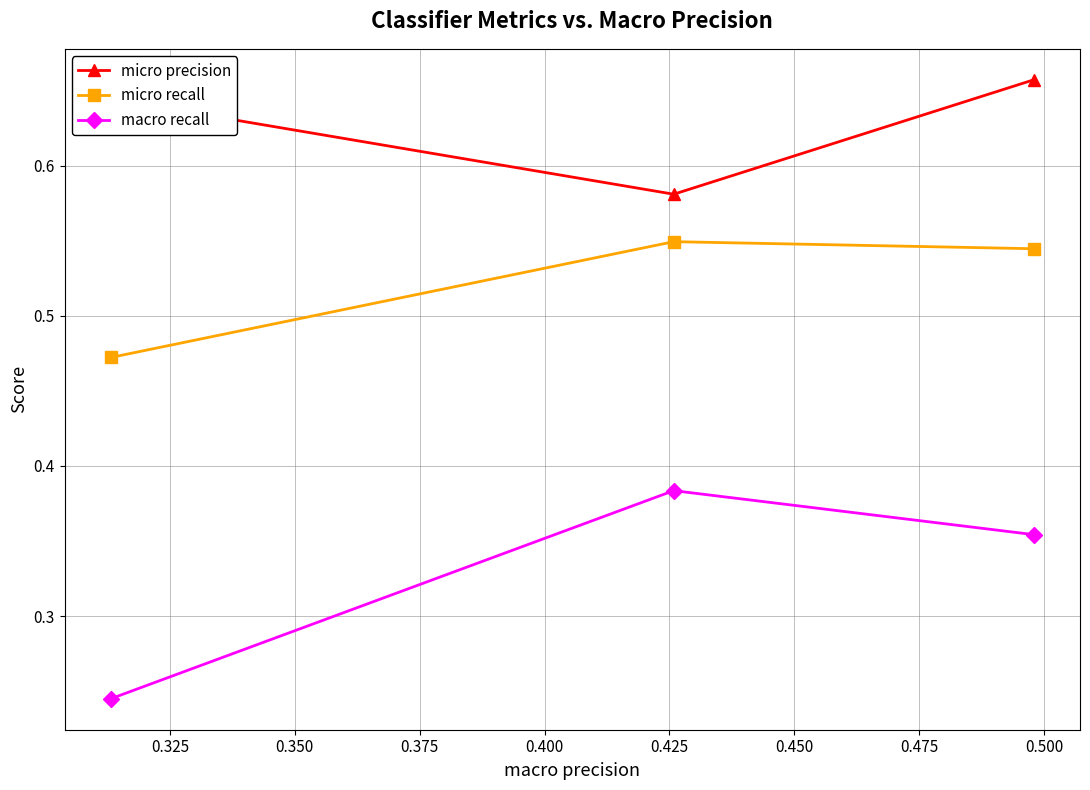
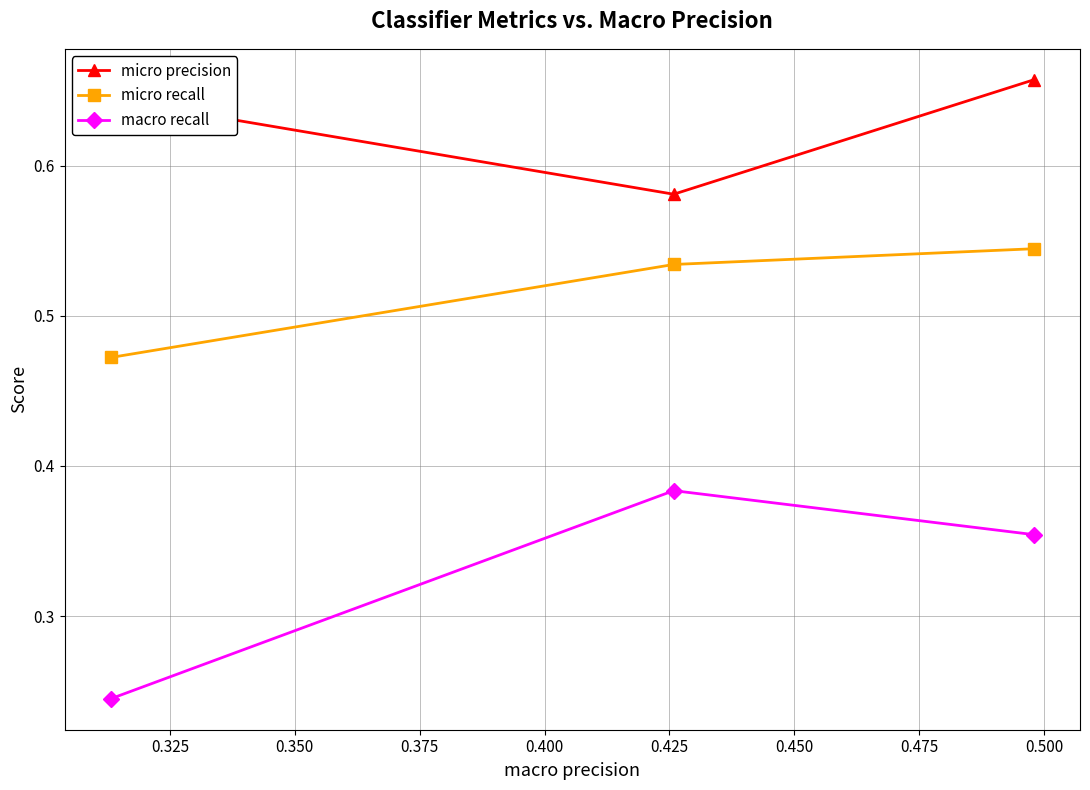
micro recall, 0.425: 0.549 -> 0.534
